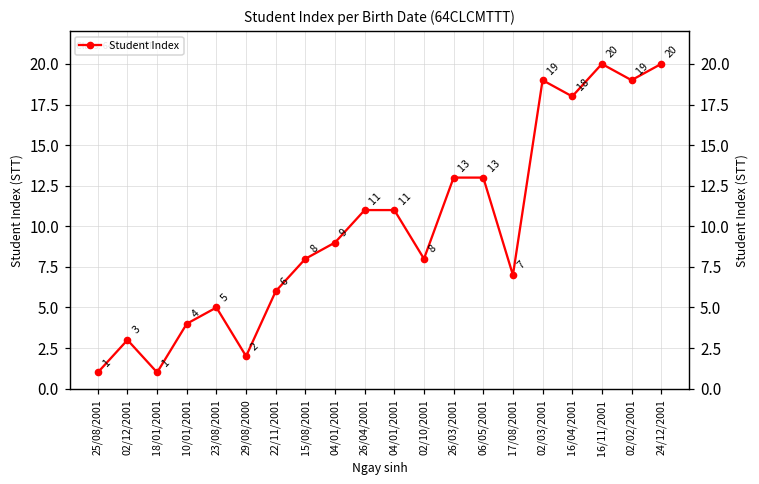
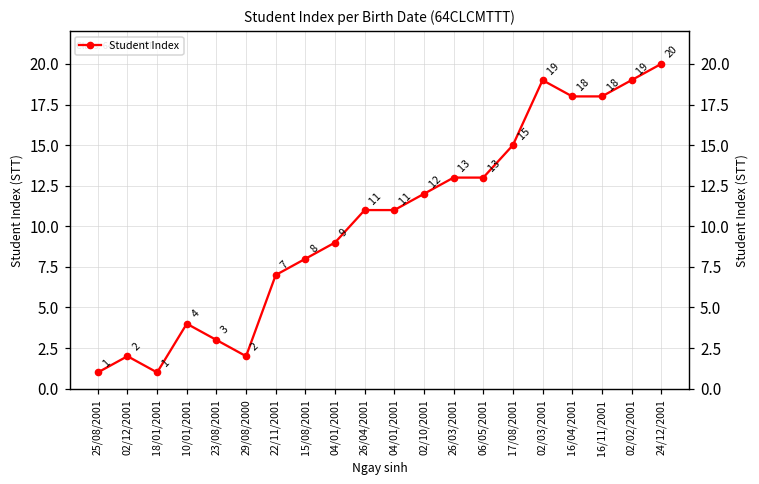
02/12/2001: 3 -> 2
23/08/2001: 5 -> 3
22/11/2001: 6 -> 7
02/10/2001: 8 -> 12
17/08/2001: 7 -> 15
16/11/2001: 20 -> 18
